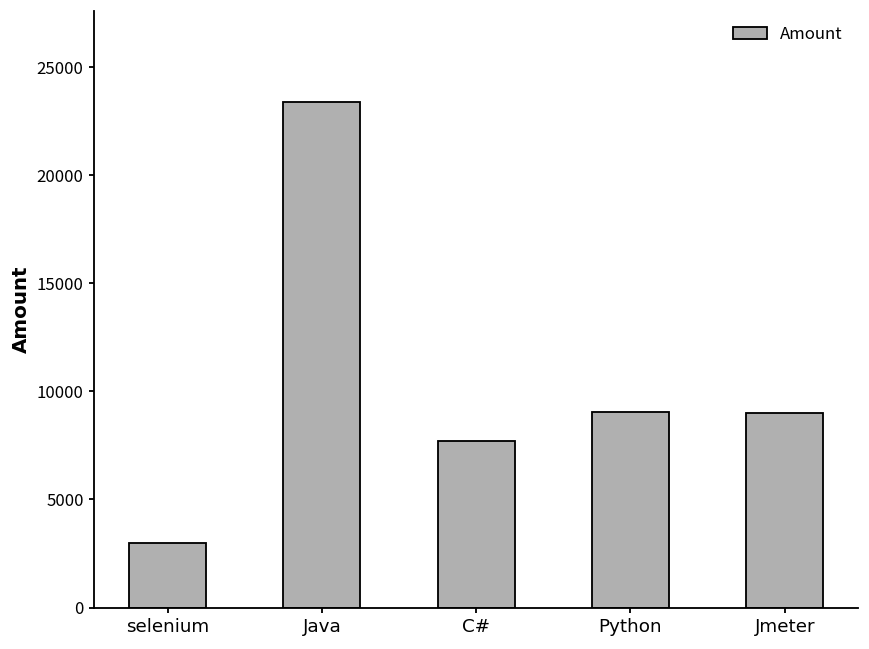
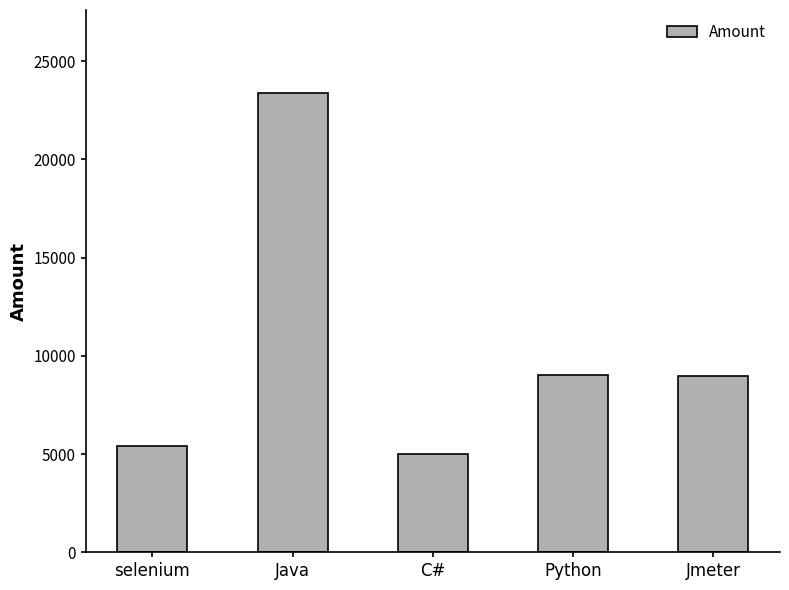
selenium: 3000 -> 5400
C#: 7700 -> 5000
